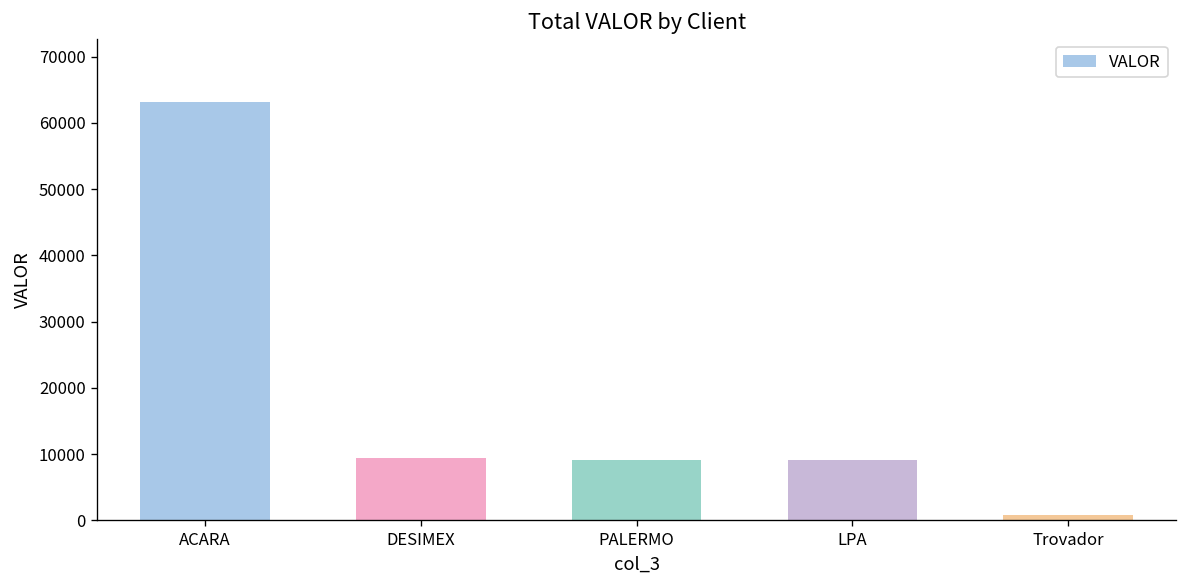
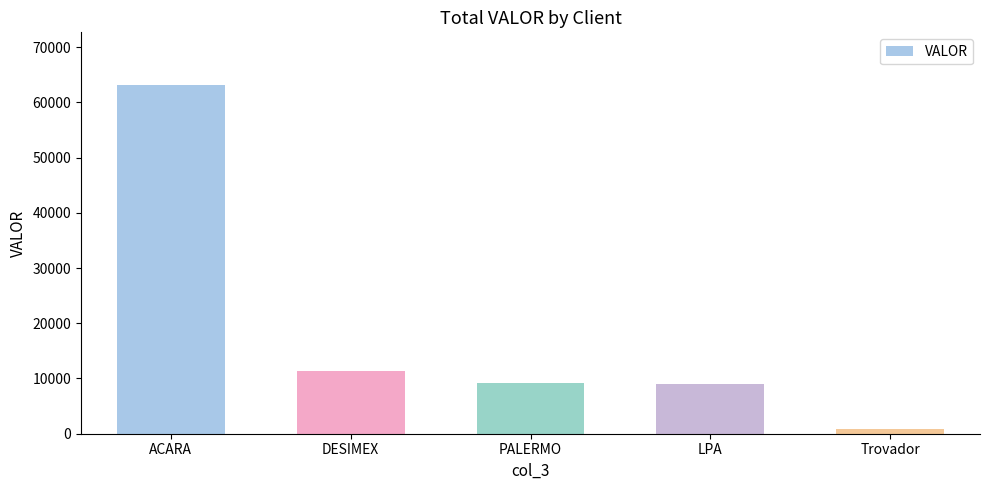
DESIMEX: 9000 -> 11000
